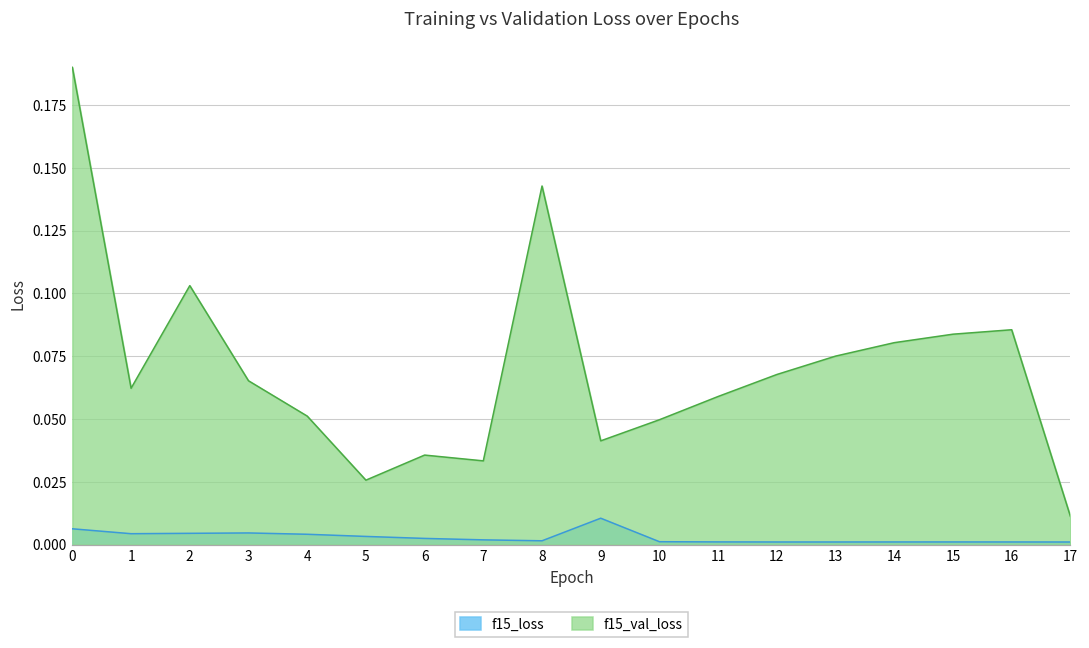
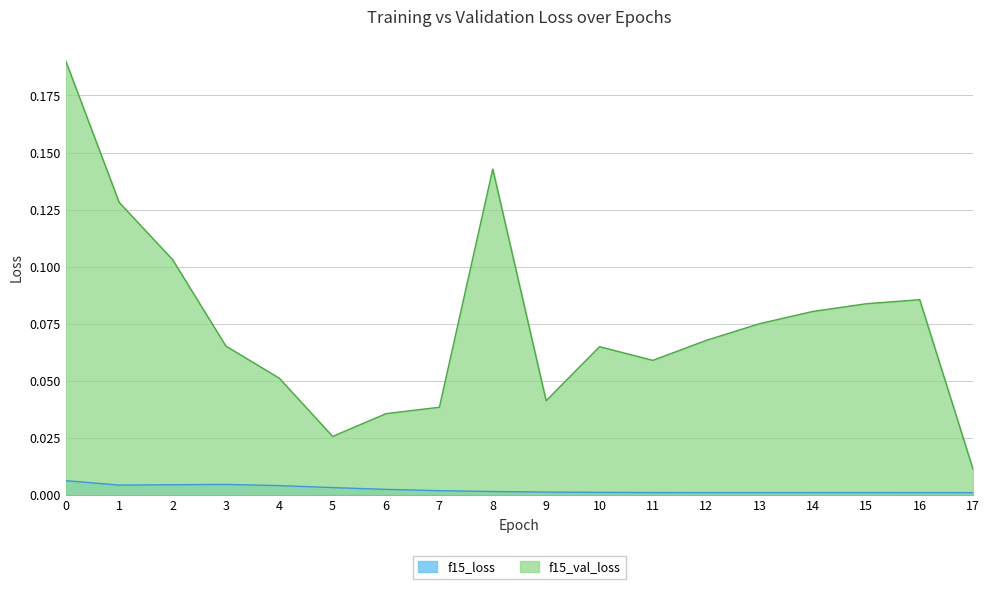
f15_val_loss, 1: 0.062 -> 0.128
f15_val_loss, 7: 0.033 -> 0.038
f15_loss, 9: 0.011 -> 0.001
f15_val_loss, 10: 0.050 -> 0.065
